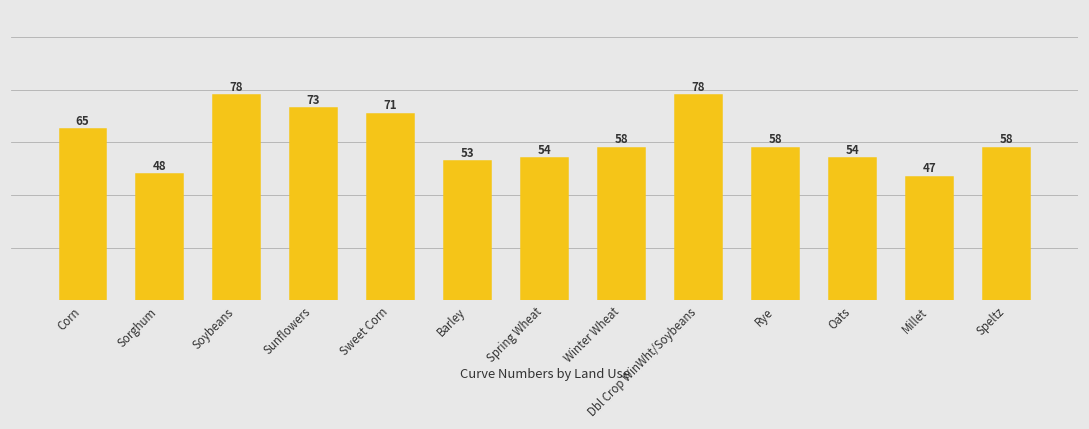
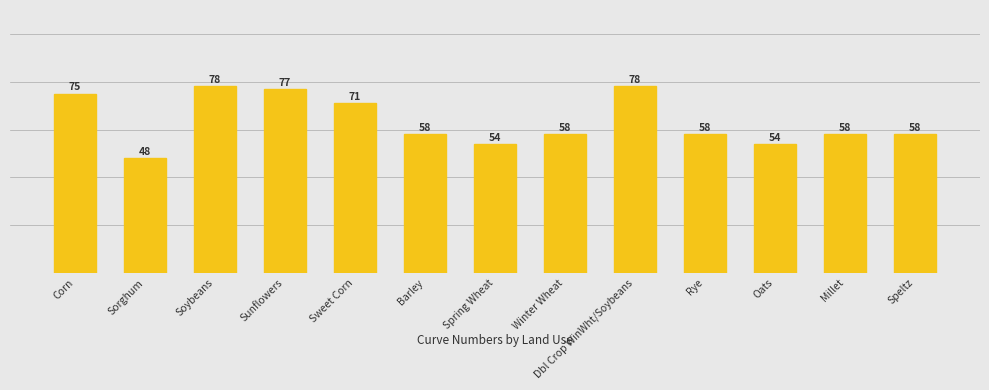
Corn: 65 -> 75
Sunflowers: 73 -> 77
Barley: 53 -> 58
Millet: 47 -> 58
